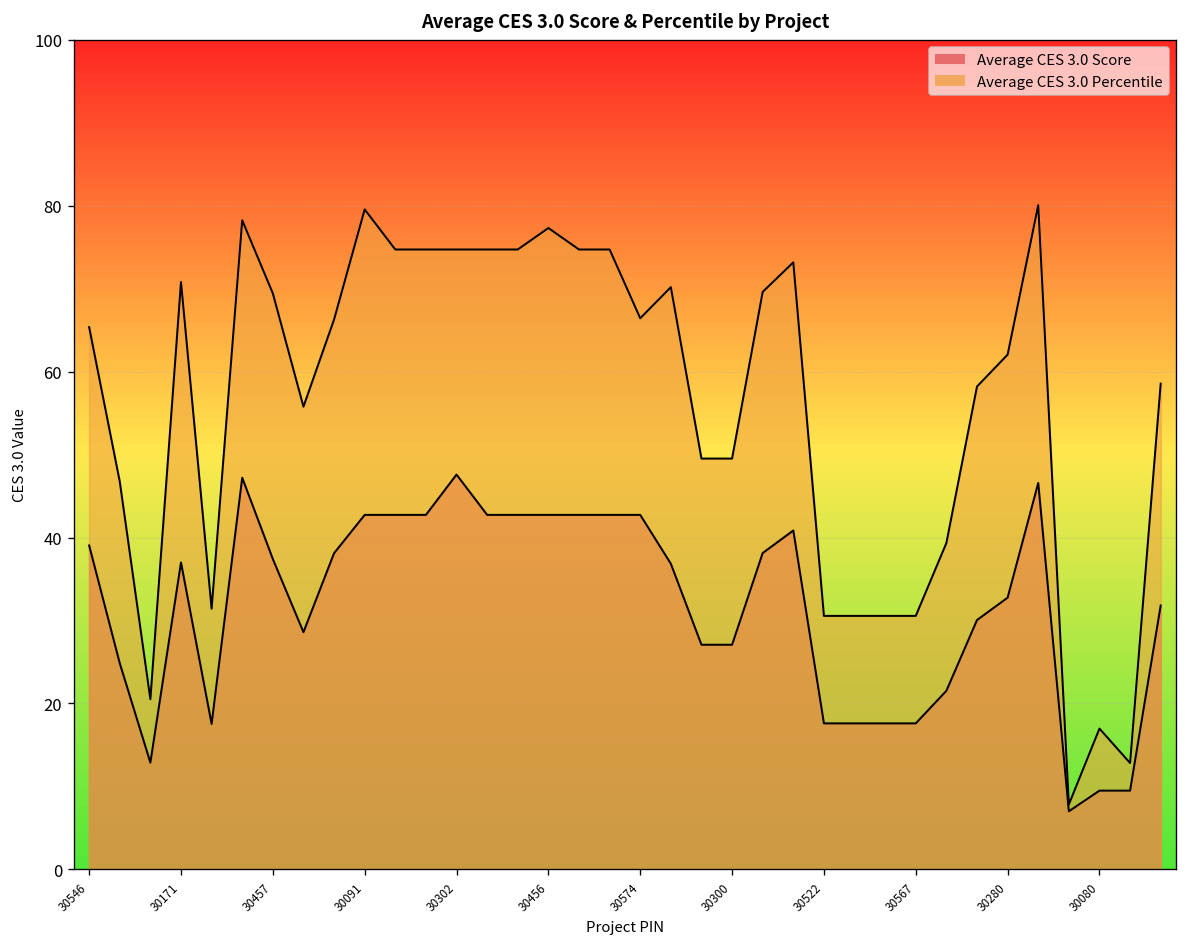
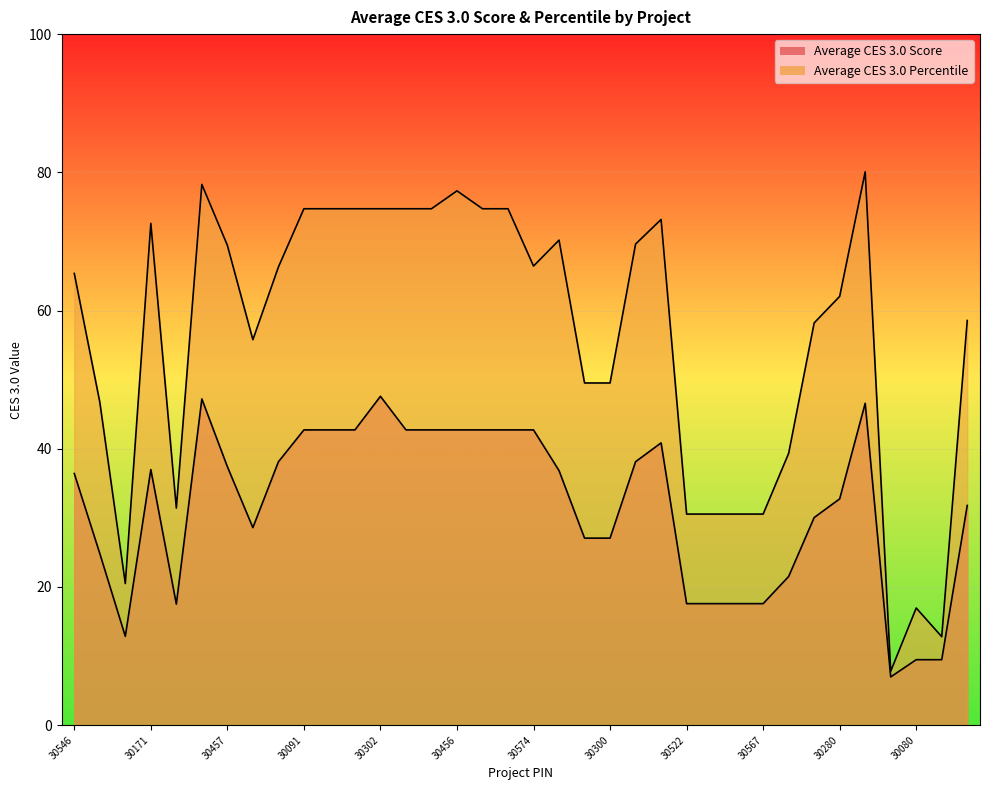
Average CES 3.0 Score, 30546: 39 -> 36
Average CES 3.0 Percentile, 30171: 71 -> 73
Average CES 3.0 Percentile, 30091: 80 -> 75
